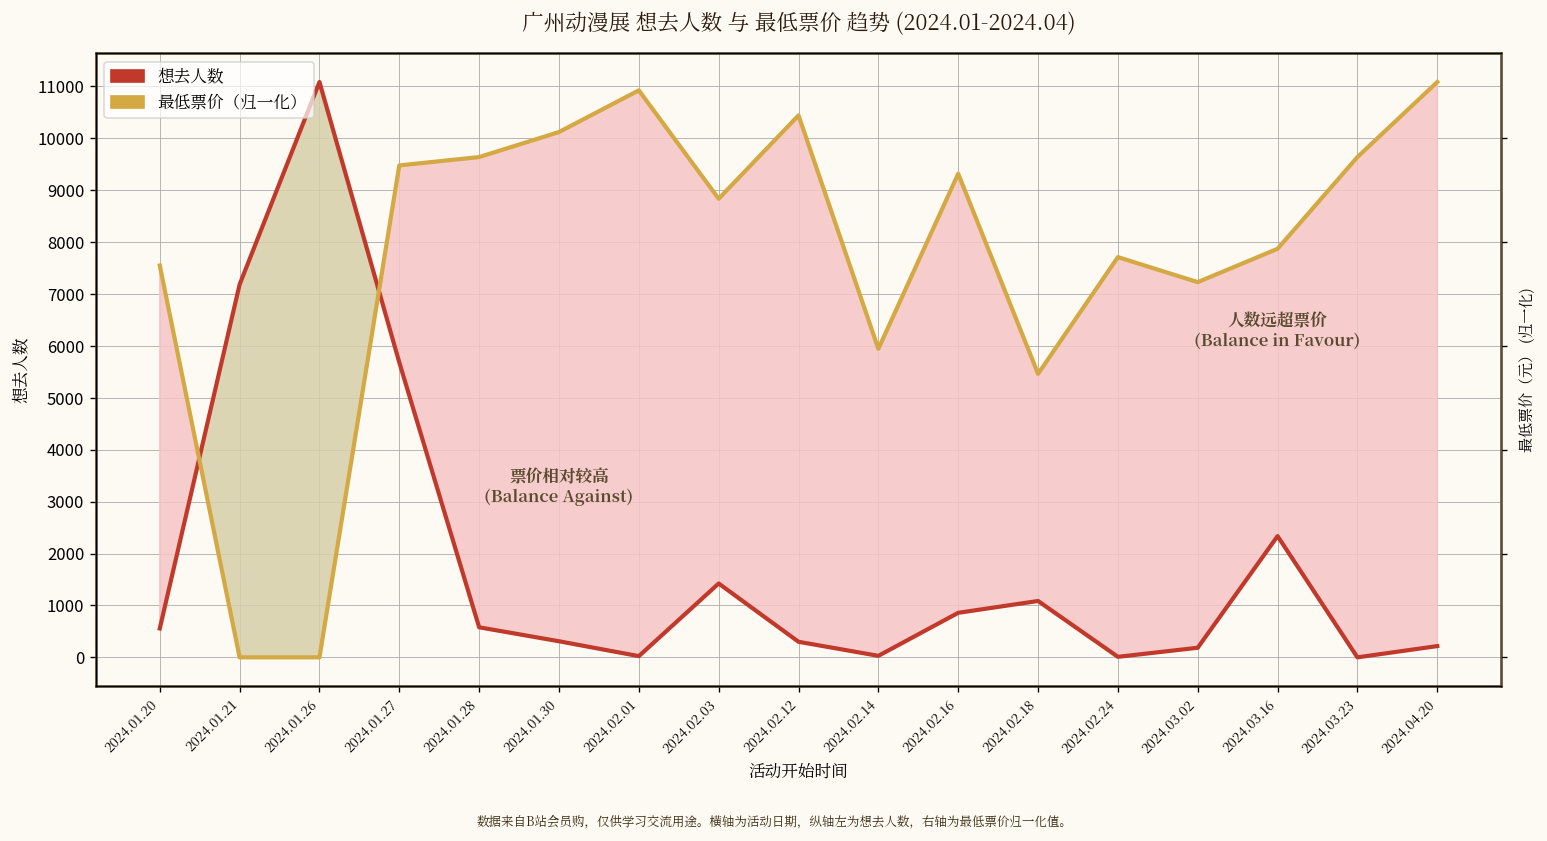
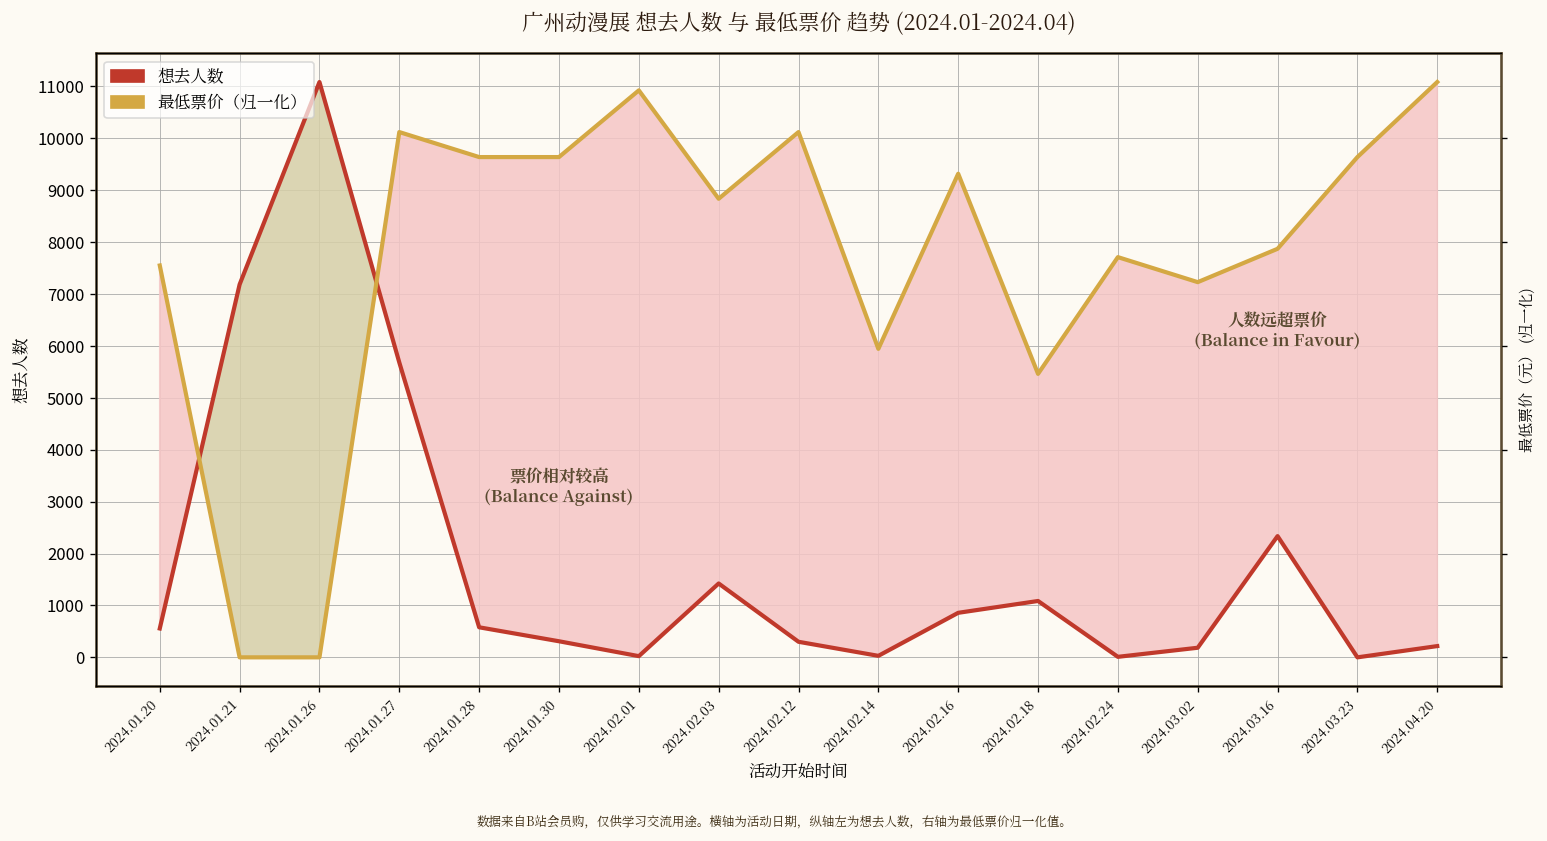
最低票价（归一化）, 2024.01.27: 9500 -> 10100
最低票价（归一化）, 2024.01.30: 10100 -> 9600
最低票价（归一化）, 2024.02.12: 10400 -> 10100
